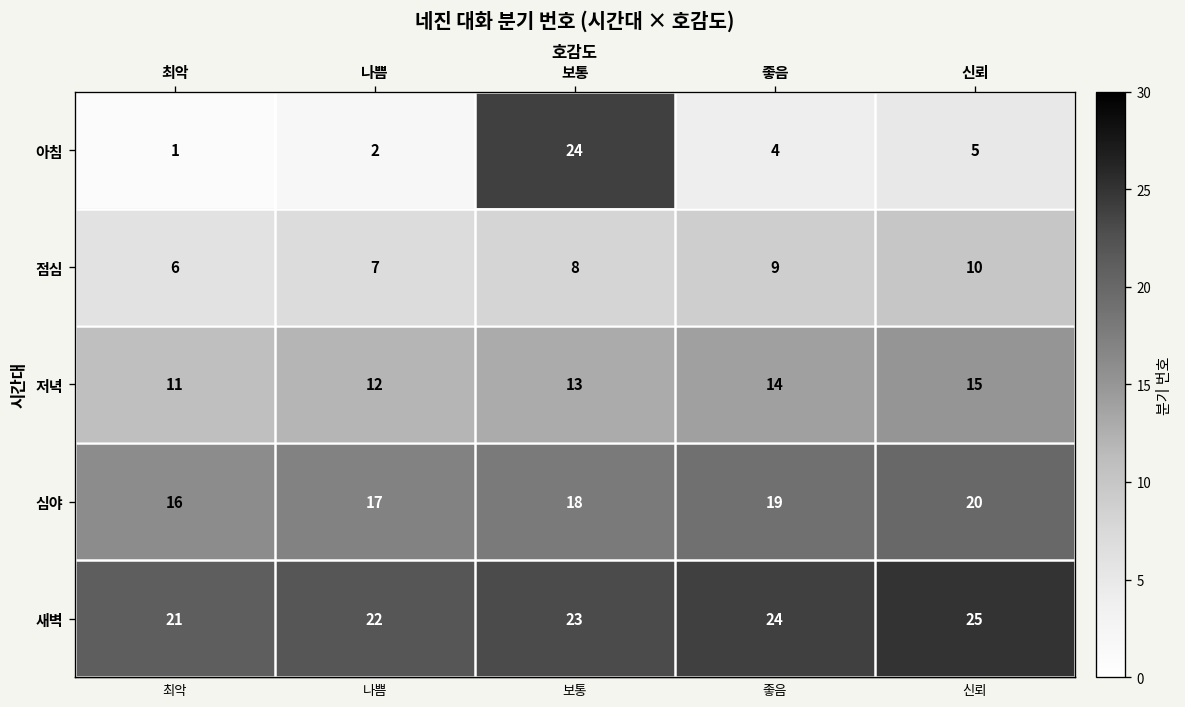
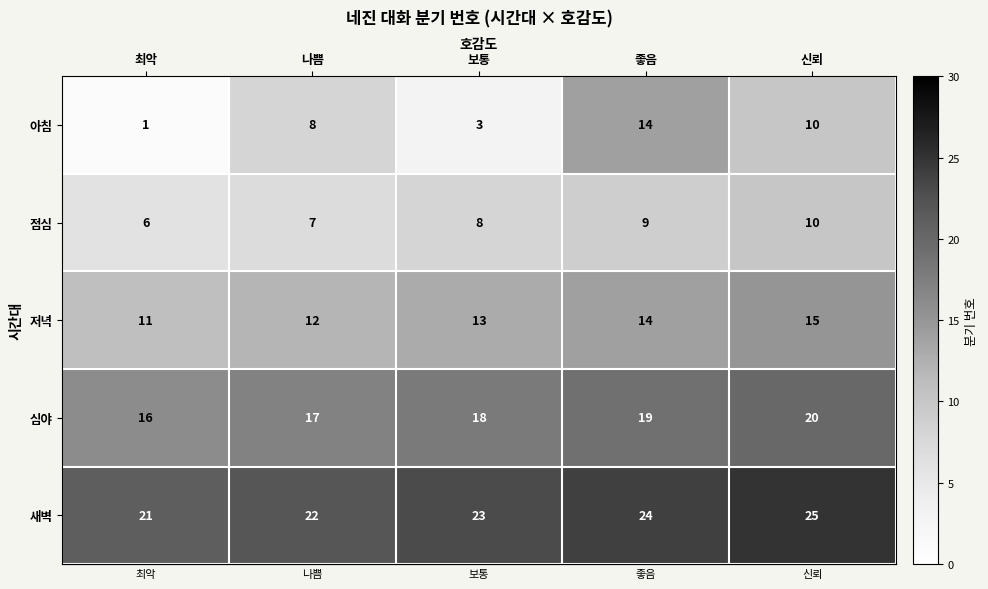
아침, 나쁨: 2 -> 8
아침, 보통: 24 -> 3
아침, 좋음: 4 -> 14
아침, 신뢰: 5 -> 10
